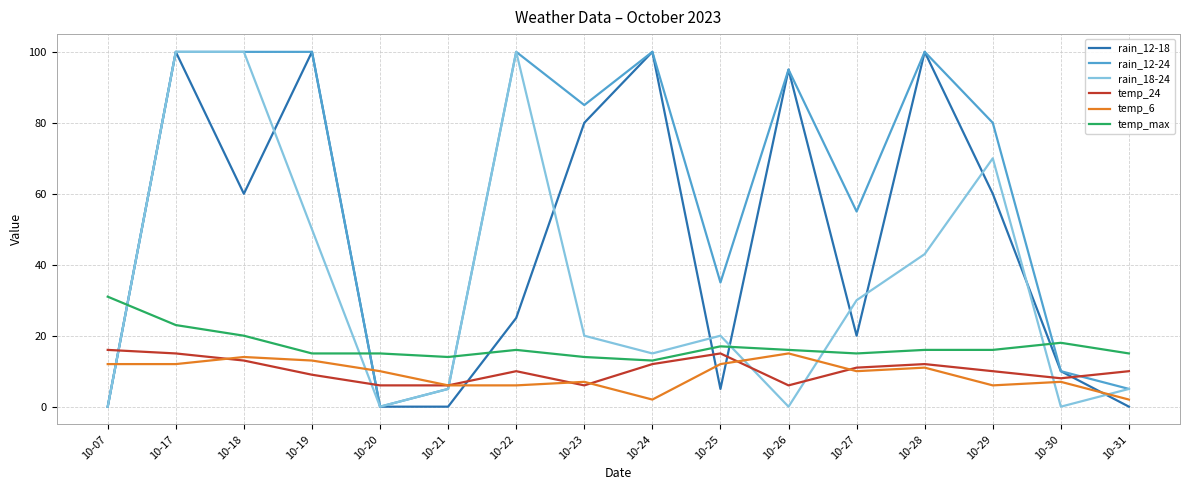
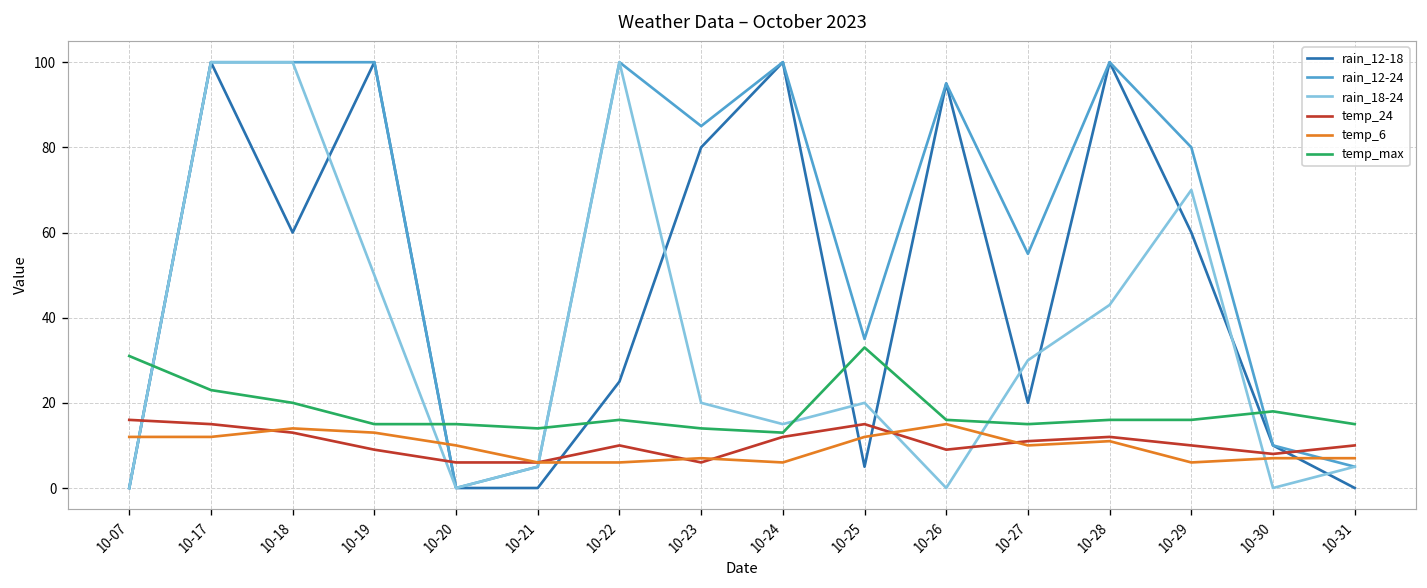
temp_6, 10-24: 2 -> 6
temp_max, 10-25: 17 -> 33
temp_24, 10-26: 6 -> 9
temp_6, 10-31: 2 -> 7
